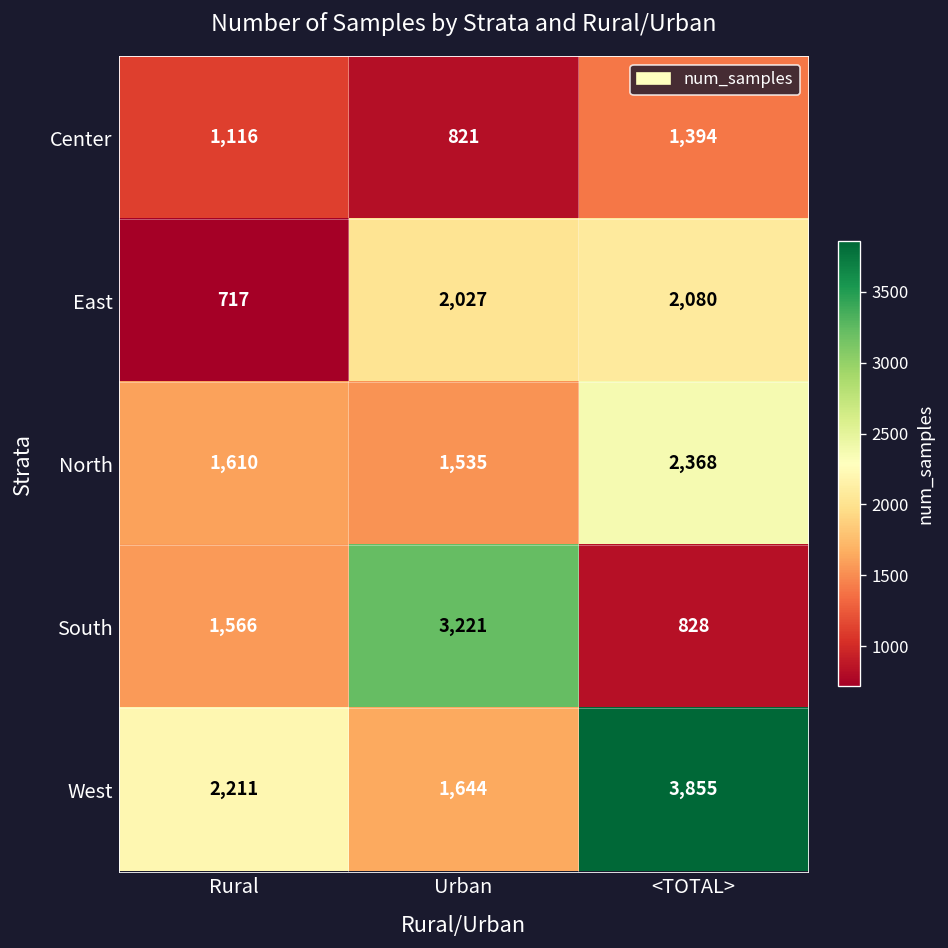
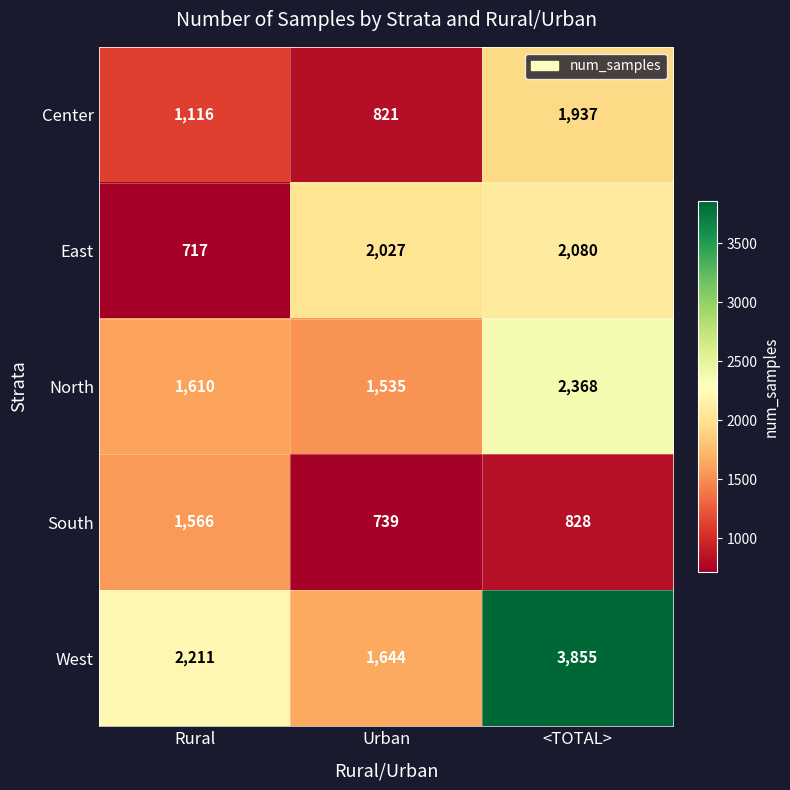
Center, <TOTAL>: 1,394 -> 1,937
South, Urban: 3,221 -> 739
